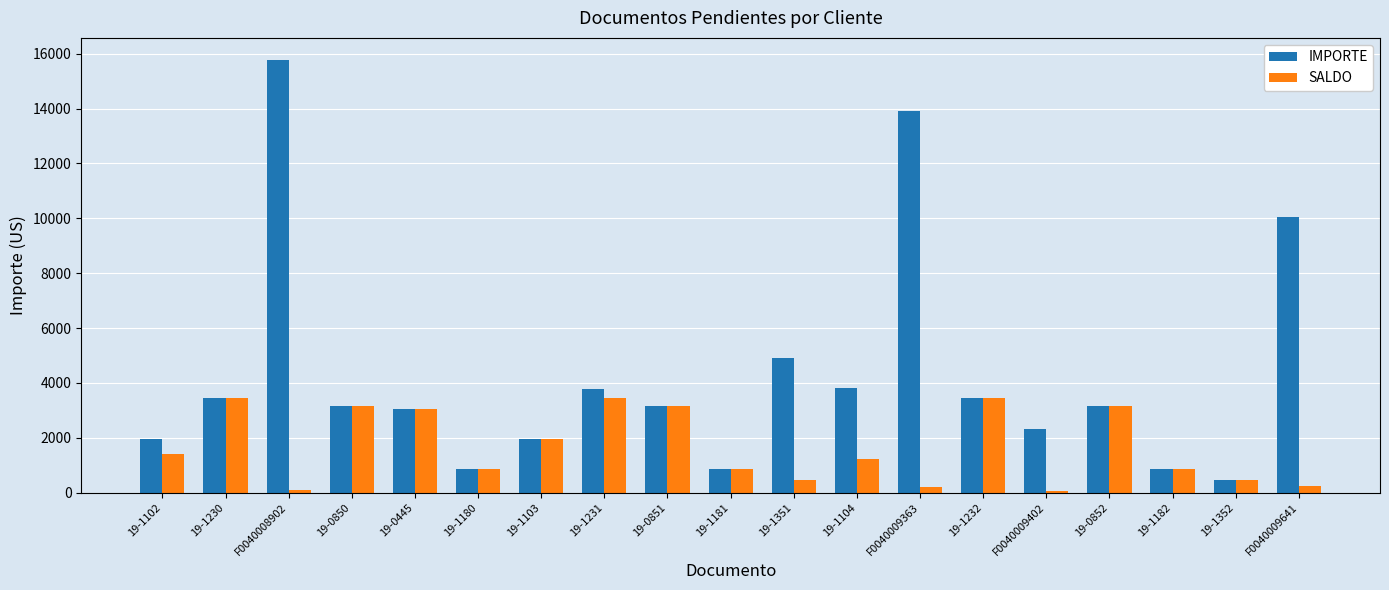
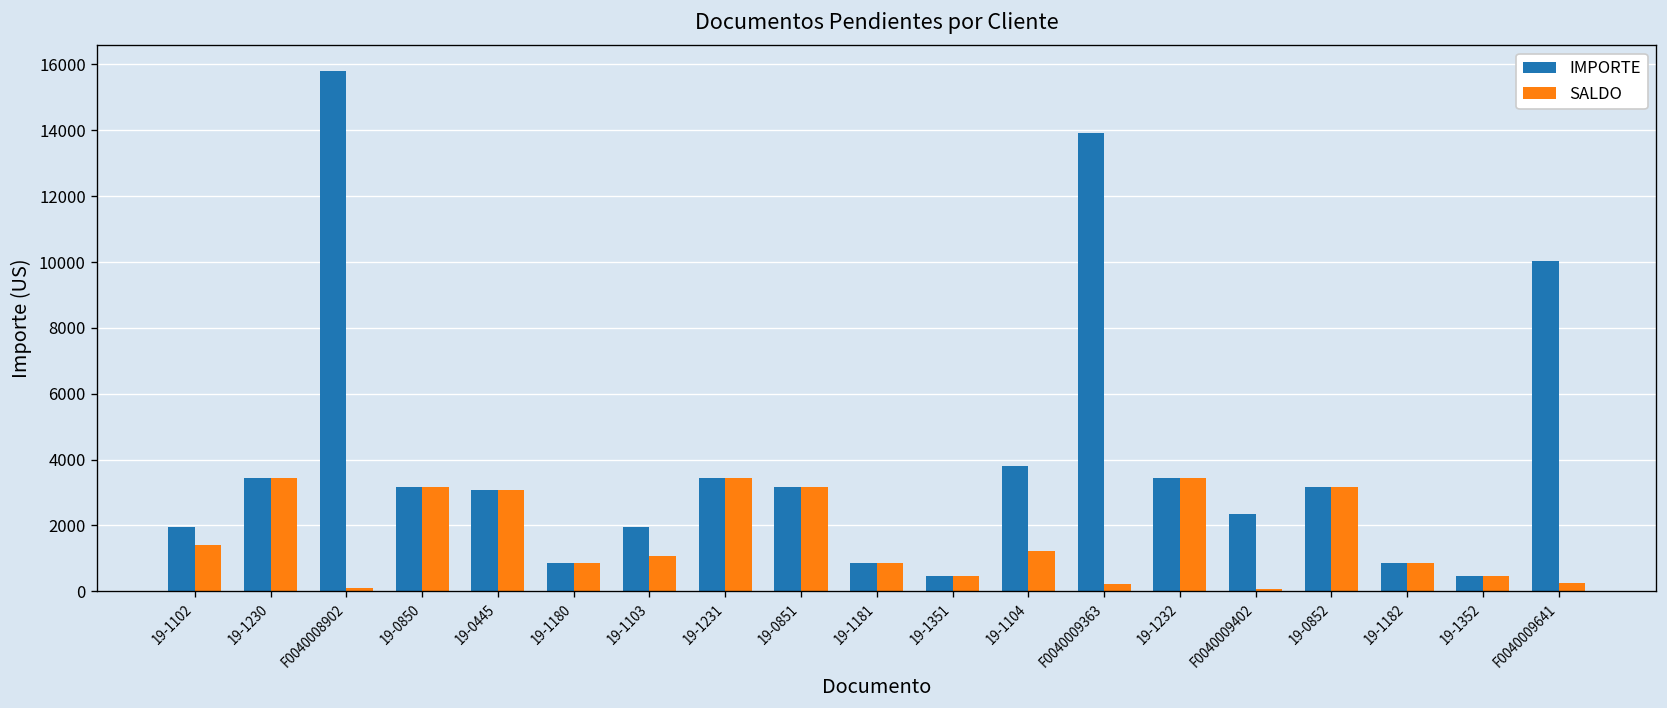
SALDO, 19-1103: 1900 -> 1100
IMPORTE, 19-1231: 3800 -> 3500
IMPORTE, 19-1351: 4900 -> 500
